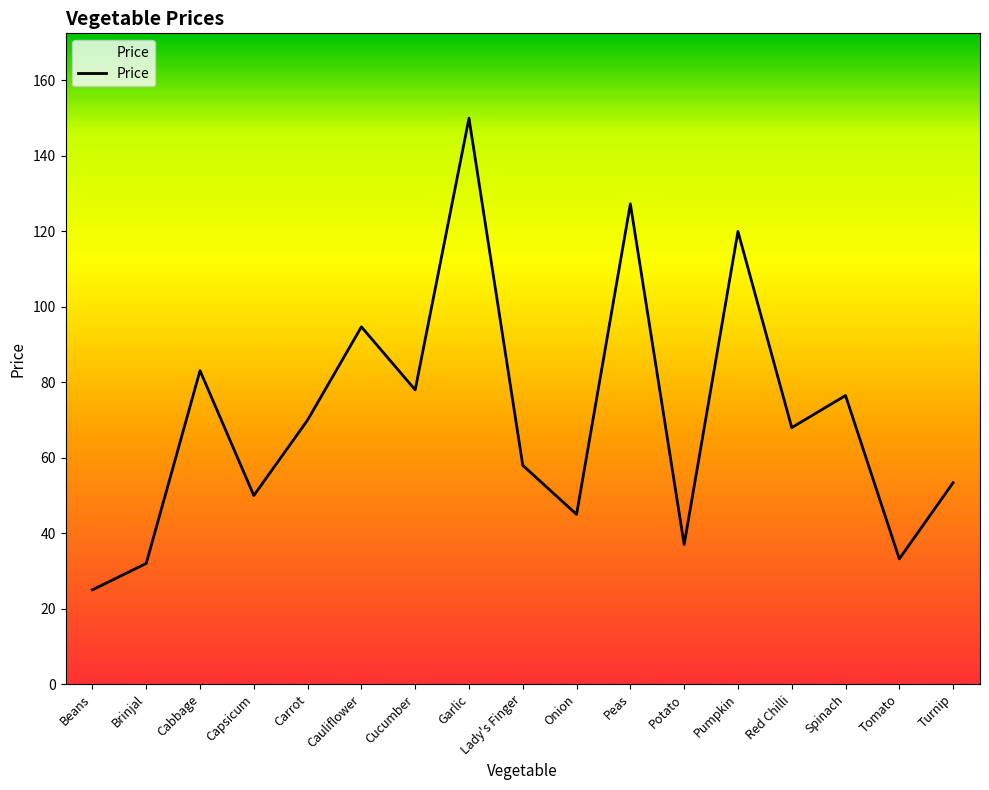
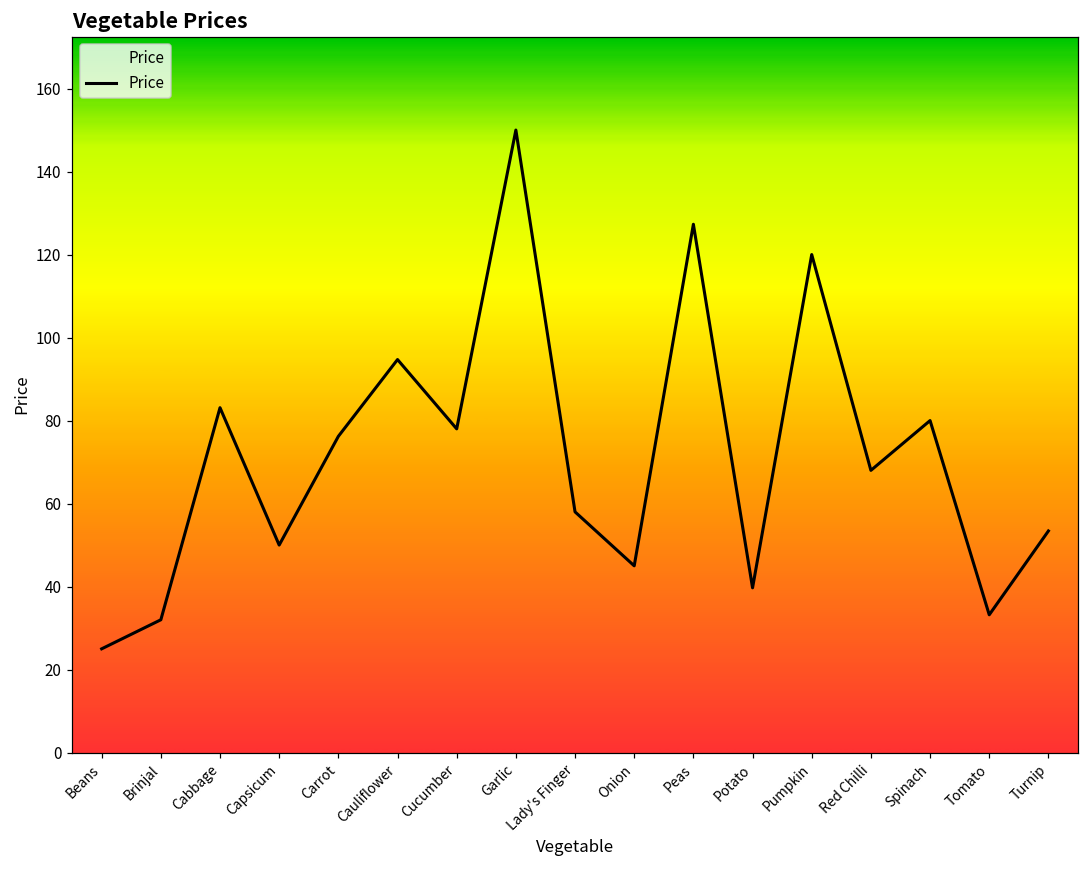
Carrot: 70 -> 76
Potato: 37 -> 40
Spinach: 77 -> 80
